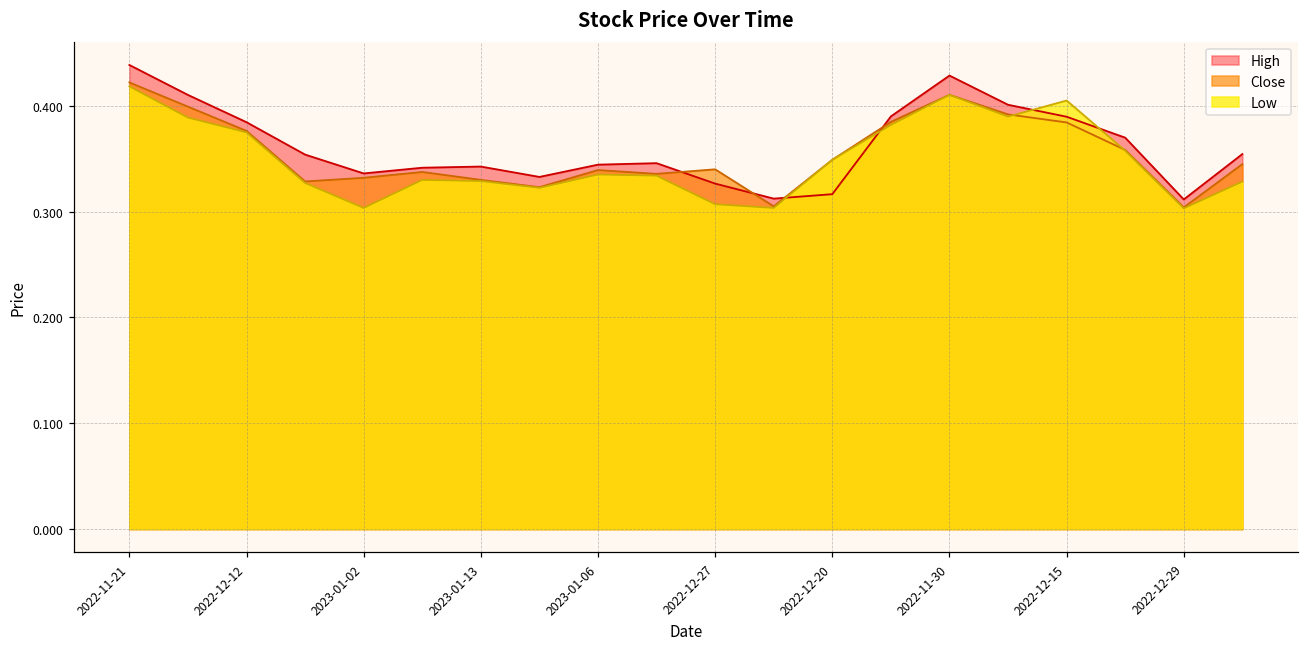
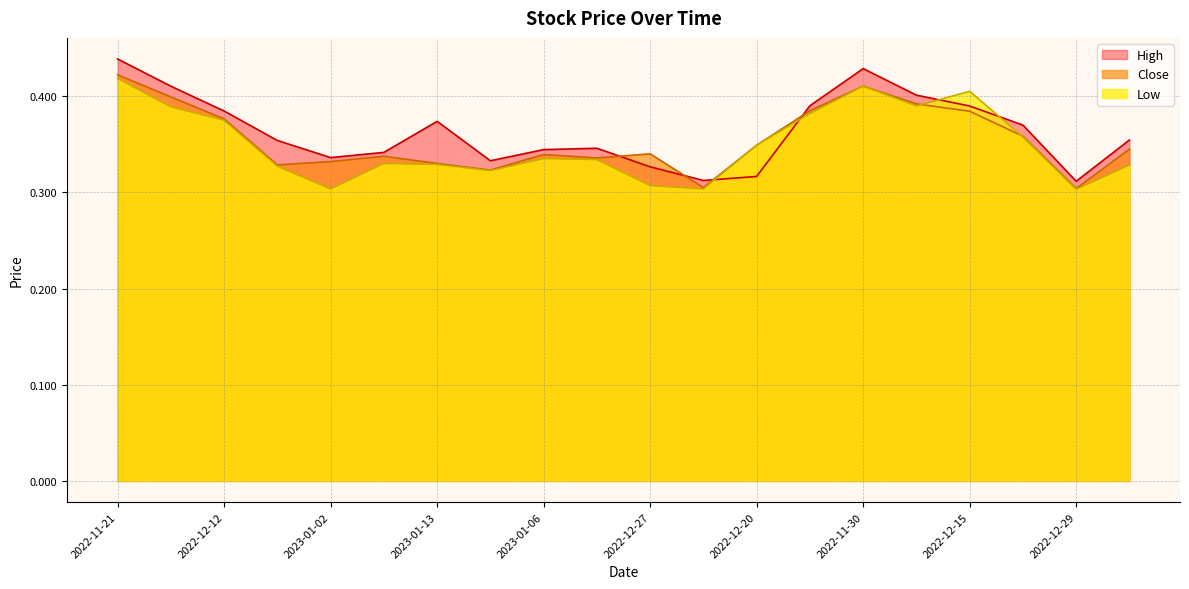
High, 2023-01-13: 0.34 -> 0.37
